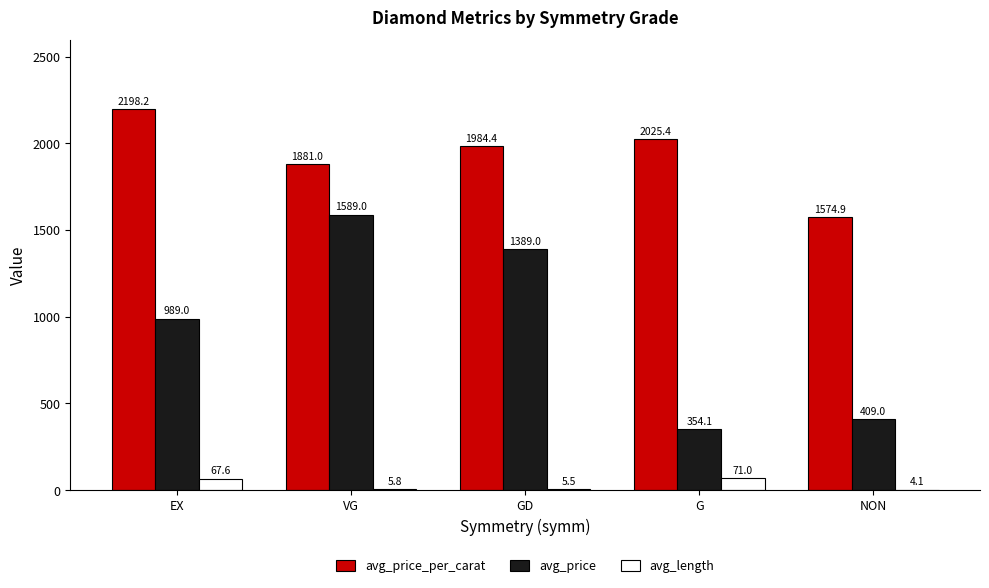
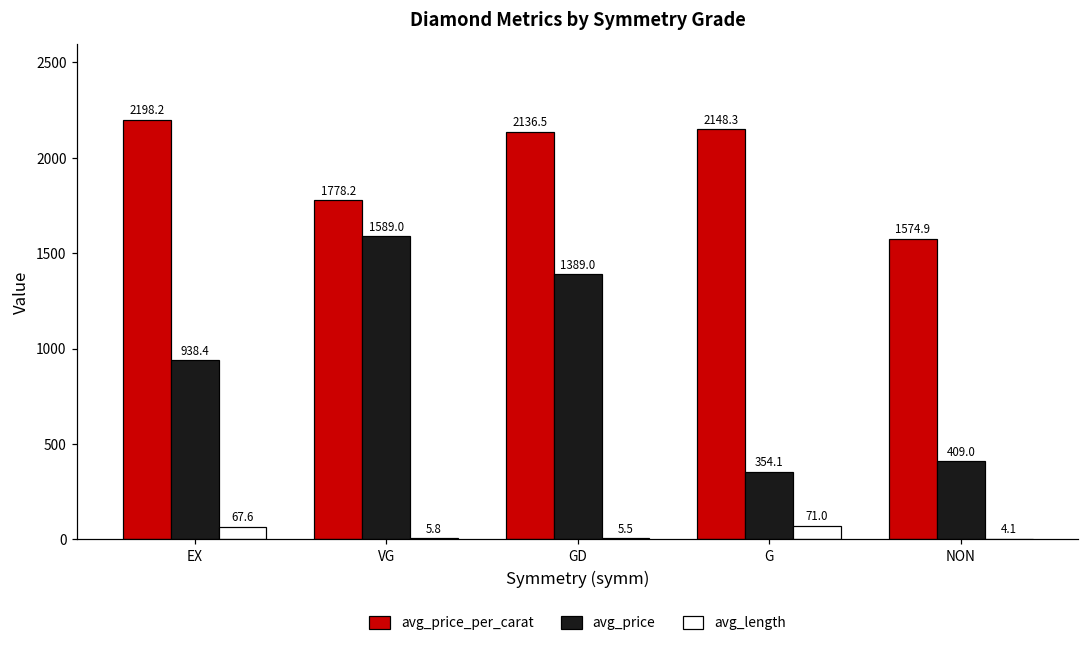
avg_price, EX: 989.0 -> 938.4
avg_price_per_carat, VG: 1881.0 -> 1778.2
avg_price_per_carat, GD: 1984.4 -> 2136.5
avg_price_per_carat, G: 2025.4 -> 2148.3
